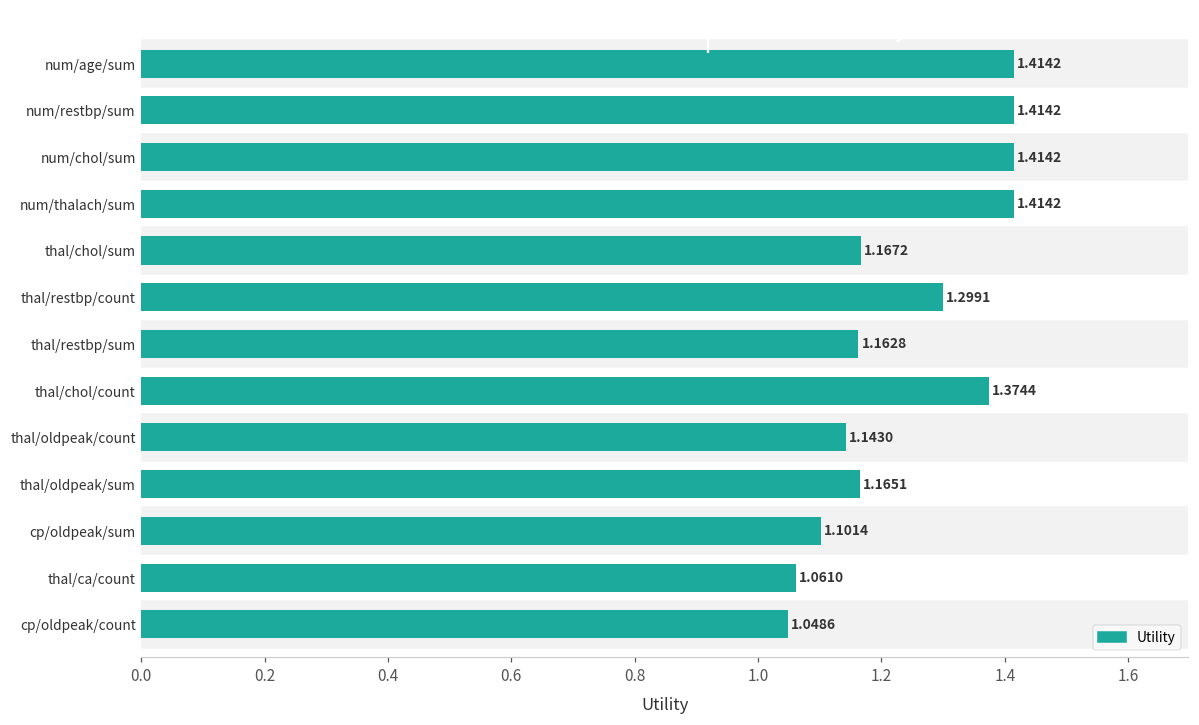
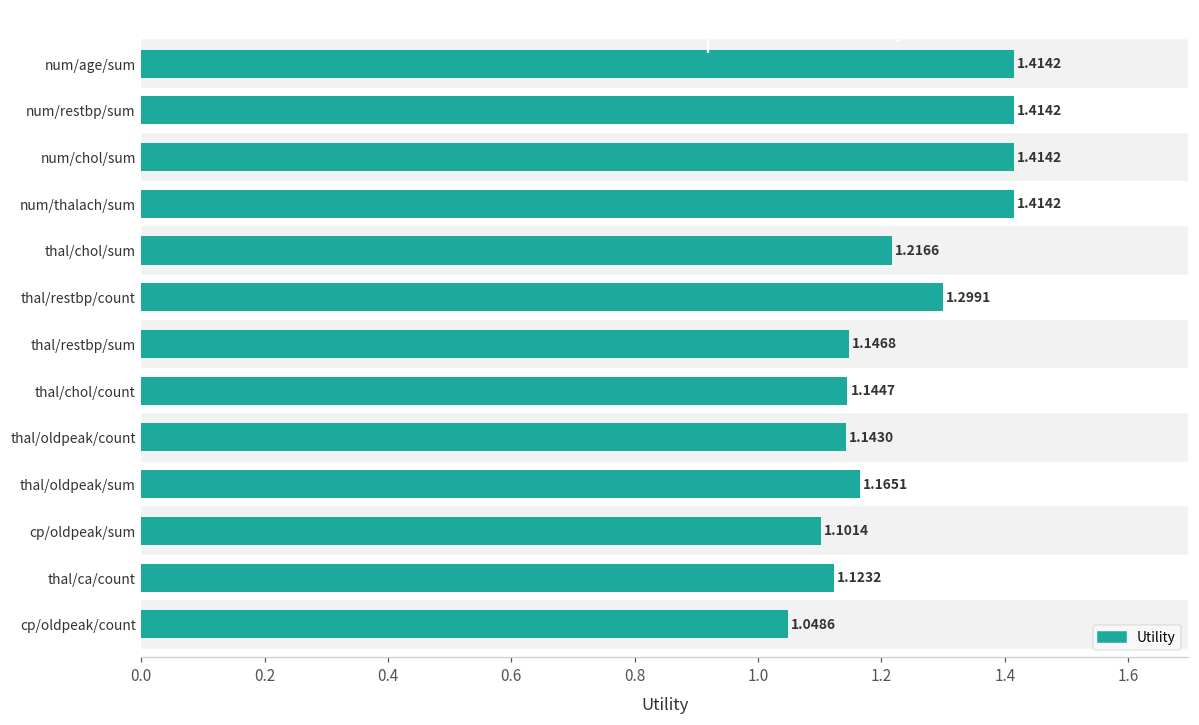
thal/chol/sum: 1.1672 -> 1.2166
thal/restbp/sum: 1.1628 -> 1.1468
thal/chol/count: 1.3744 -> 1.1447
thal/ca/count: 1.0610 -> 1.1232
